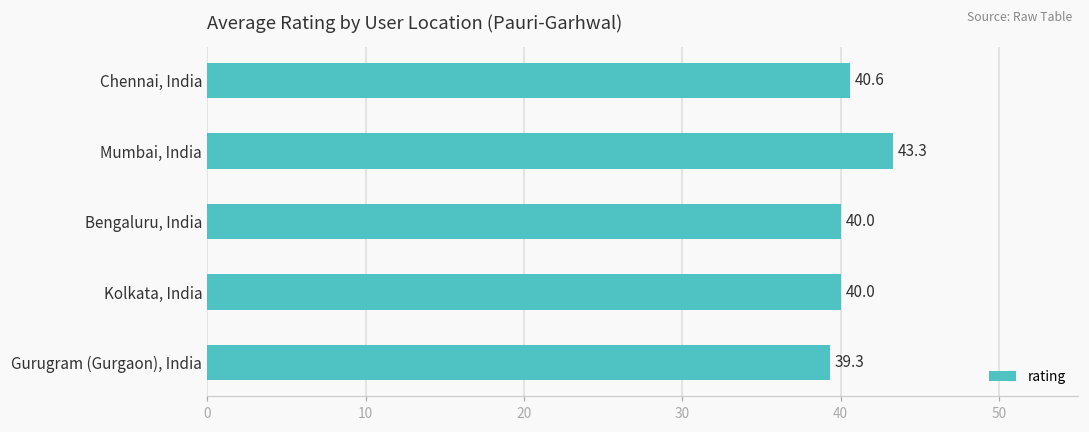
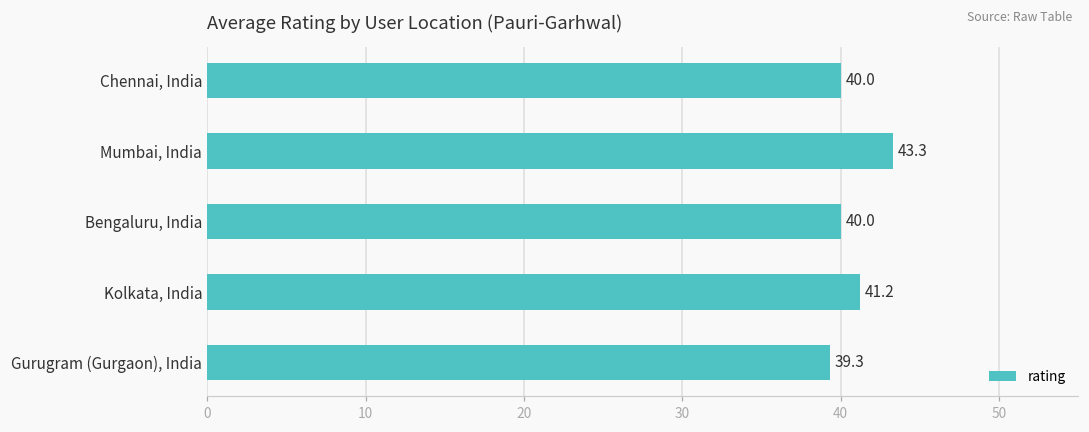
Chennai, India: 40.6 -> 40.0
Kolkata, India: 40.0 -> 41.2
